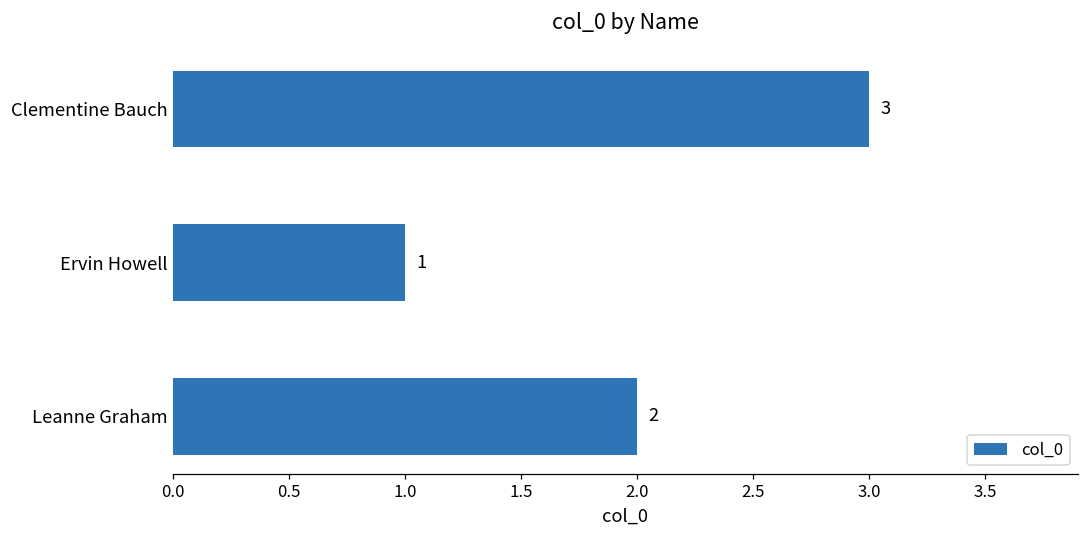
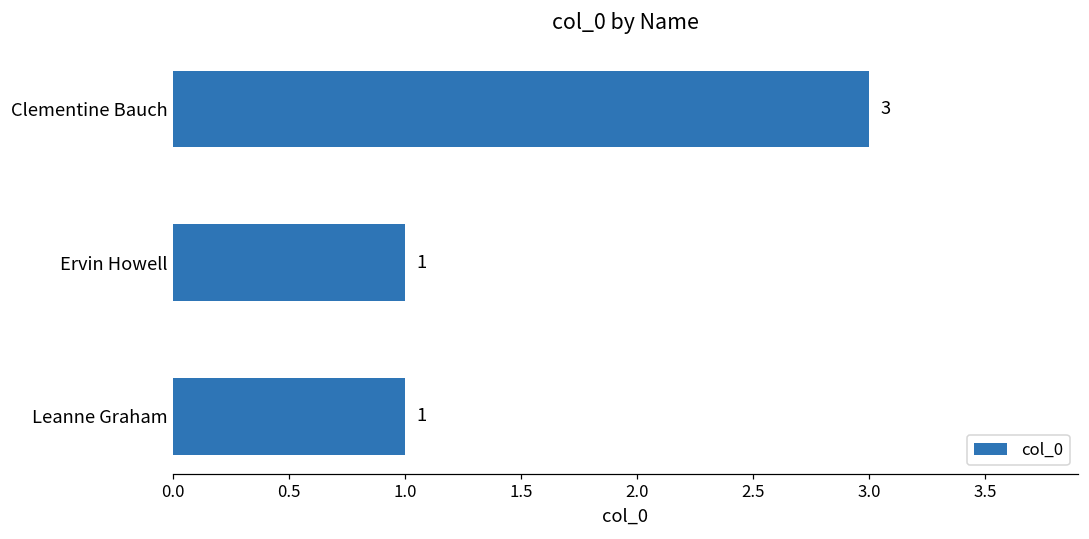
Leanne Graham: 2 -> 1
